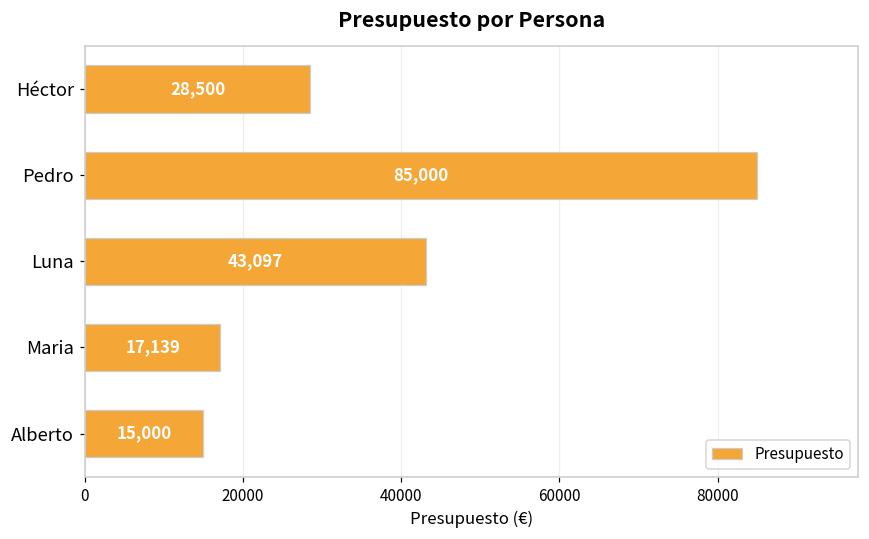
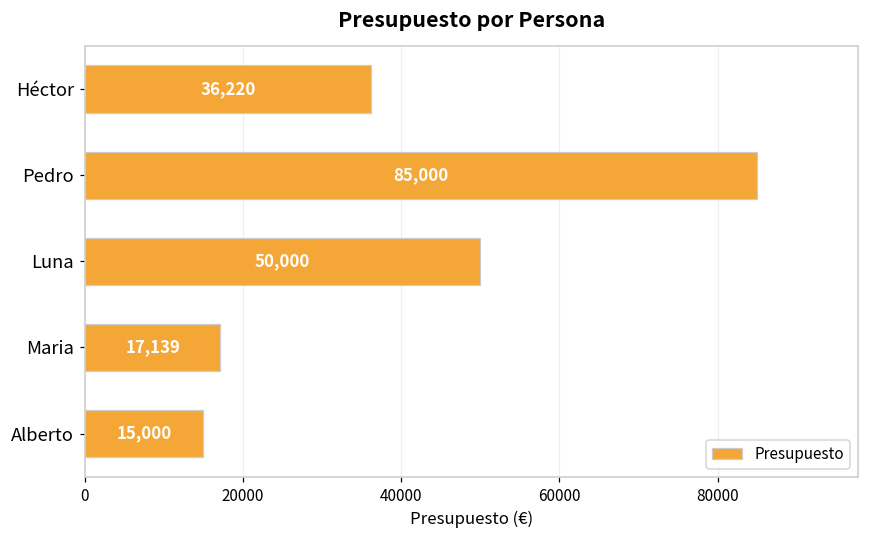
Héctor: 28,500 -> 36,220
Luna: 43,097 -> 50,000
